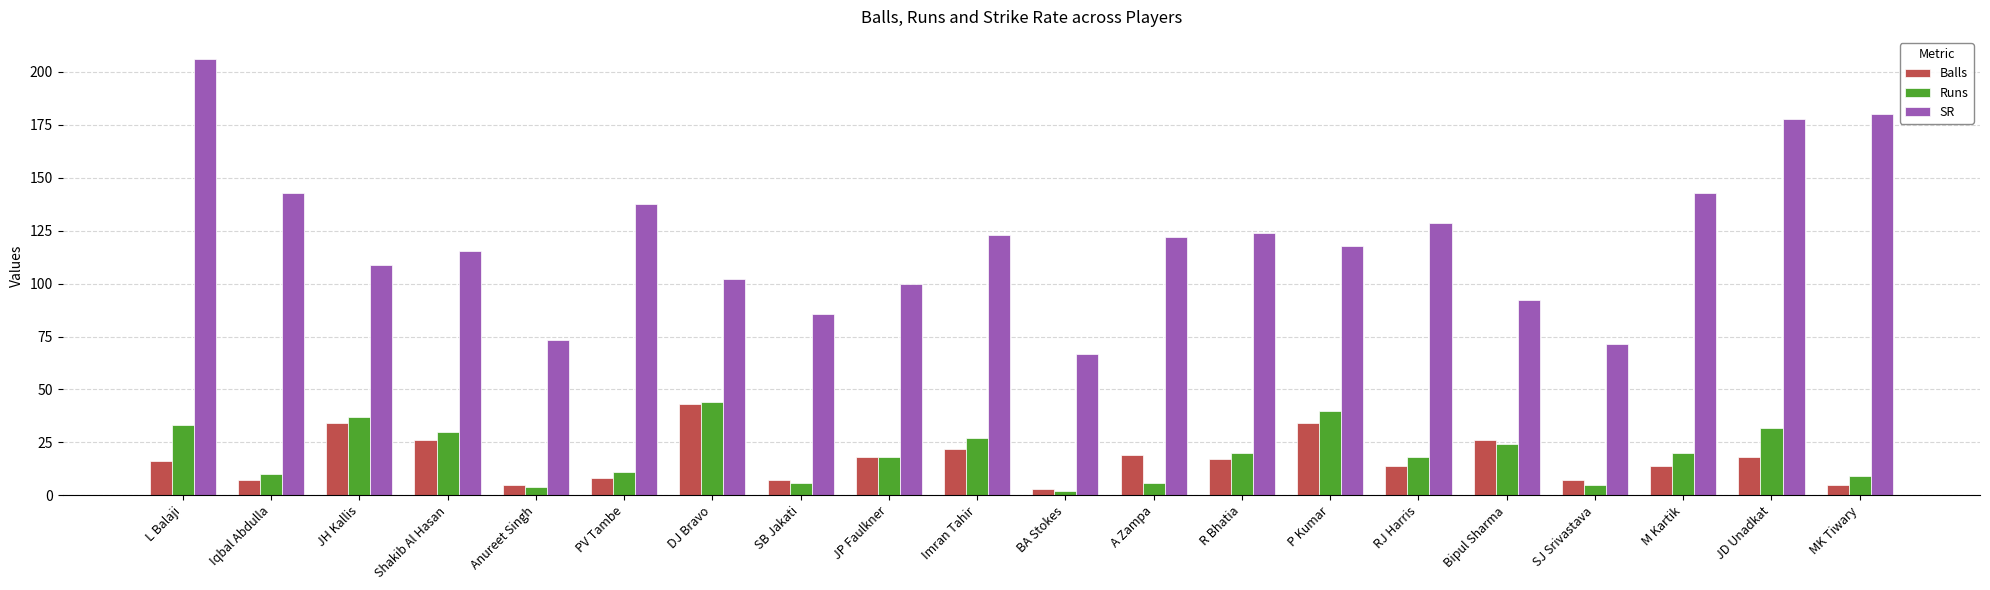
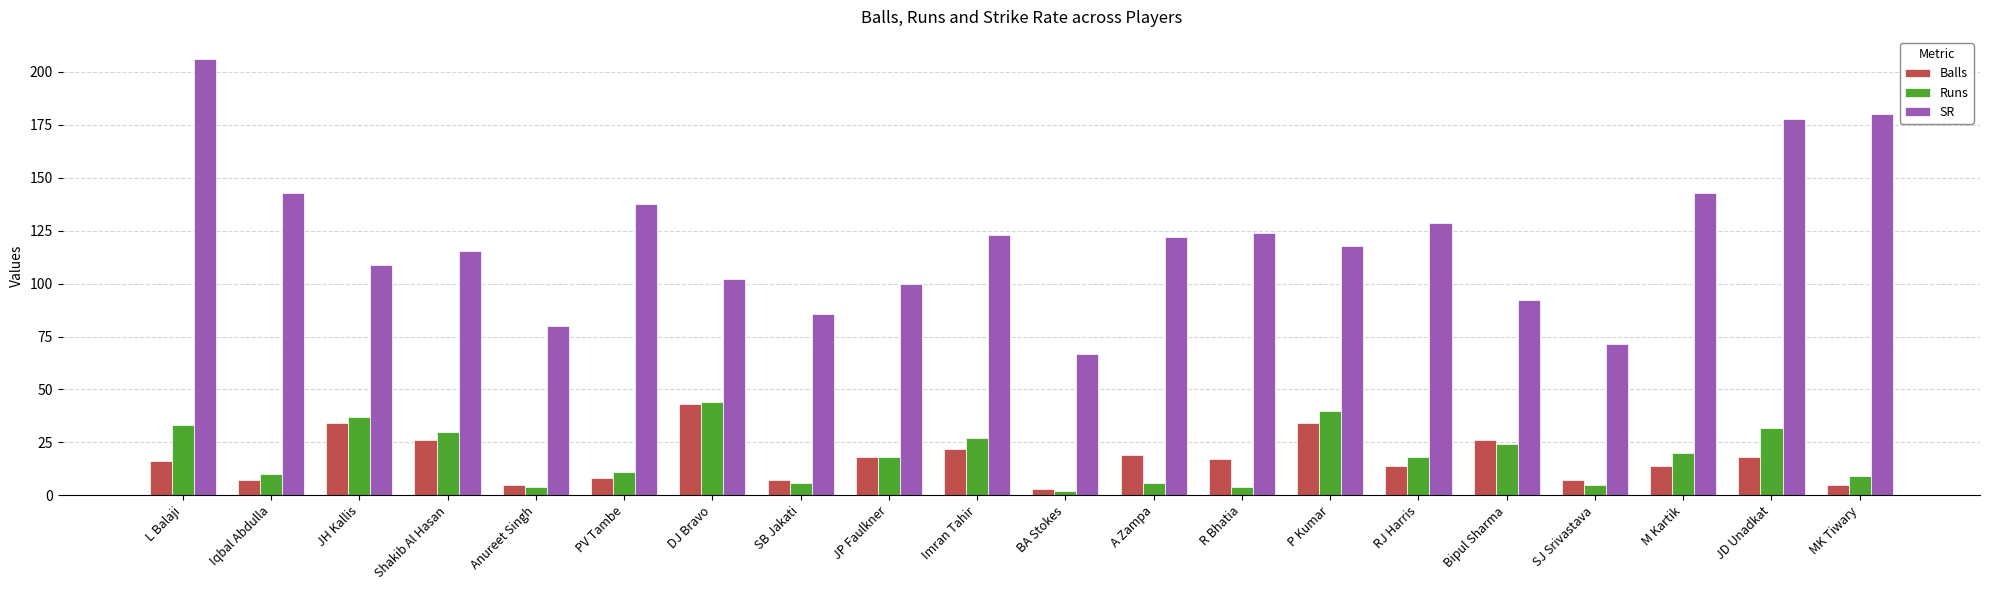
SR, Anureet Singh: 74 -> 80
Runs, R Bhatia: 20 -> 4
